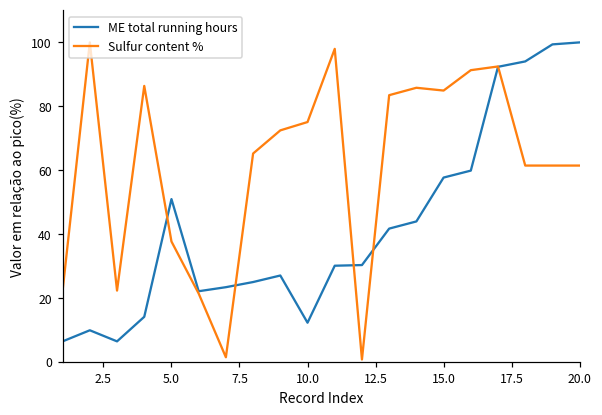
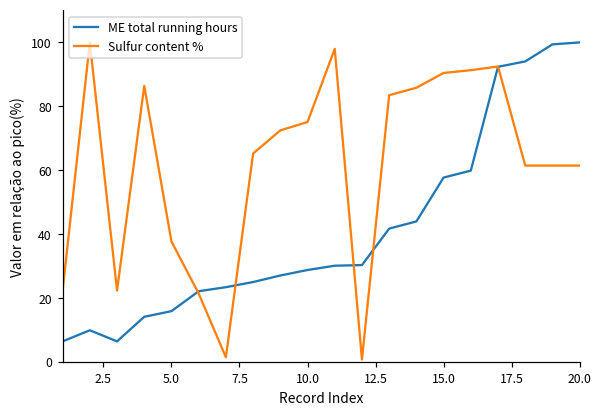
ME total running hours, 5.0: 51 -> 16
ME total running hours, 10.0: 12 -> 29
Sulfur content %, 15.0: 85 -> 90
